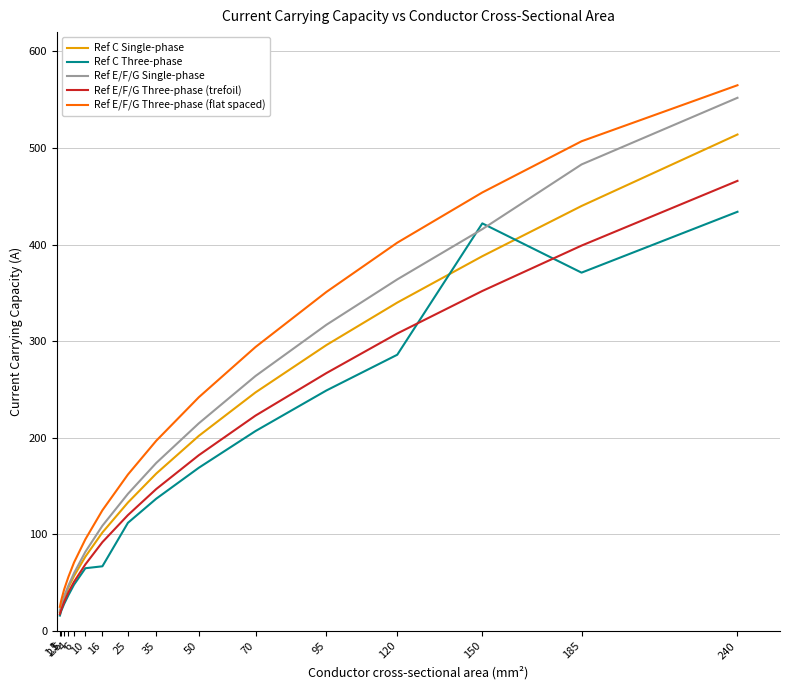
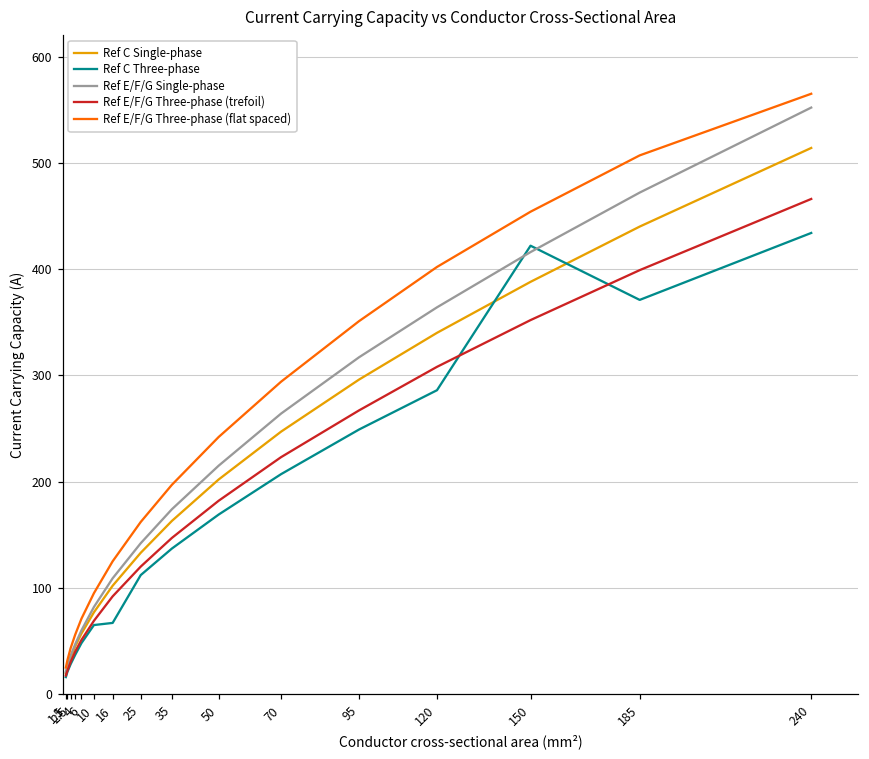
Ref E/F/G Single-phase, 185: 480 -> 470
